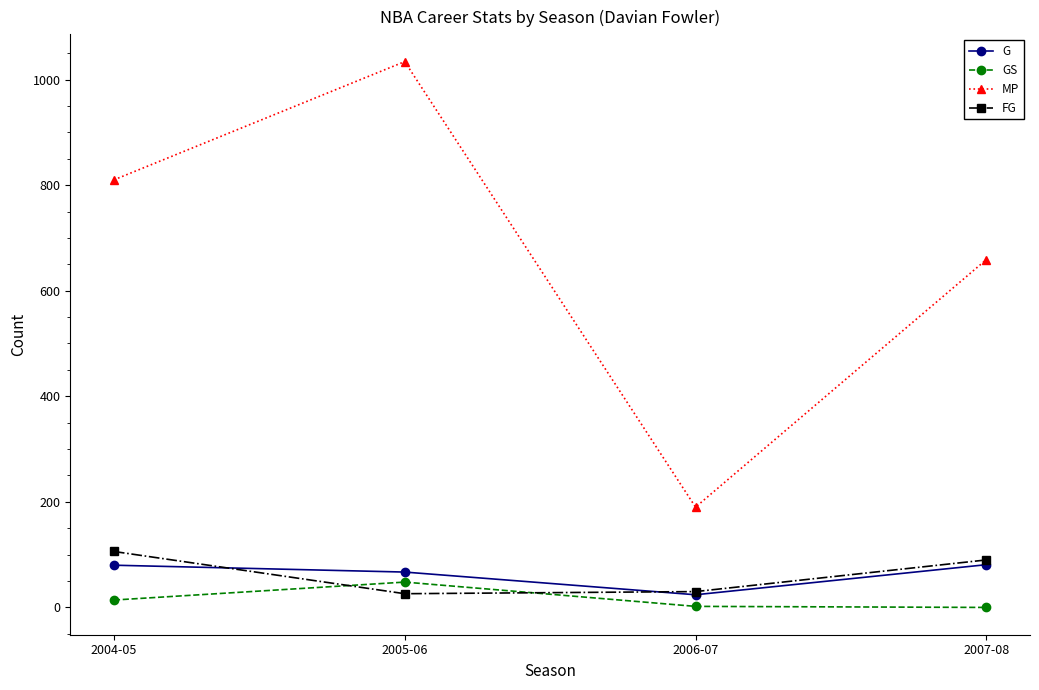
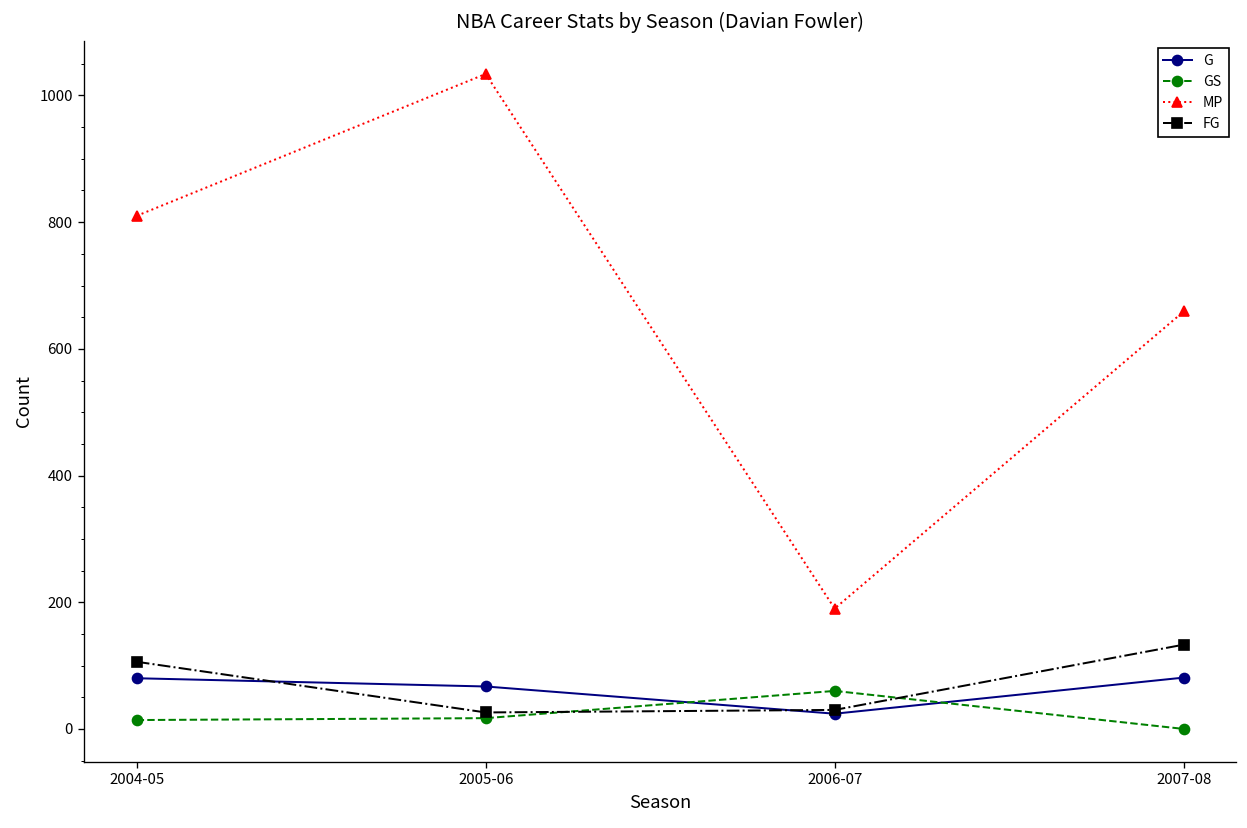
GS, 2005-06: 50 -> 20
GS, 2006-07: 0 -> 60
FG, 2007-08: 90 -> 130
